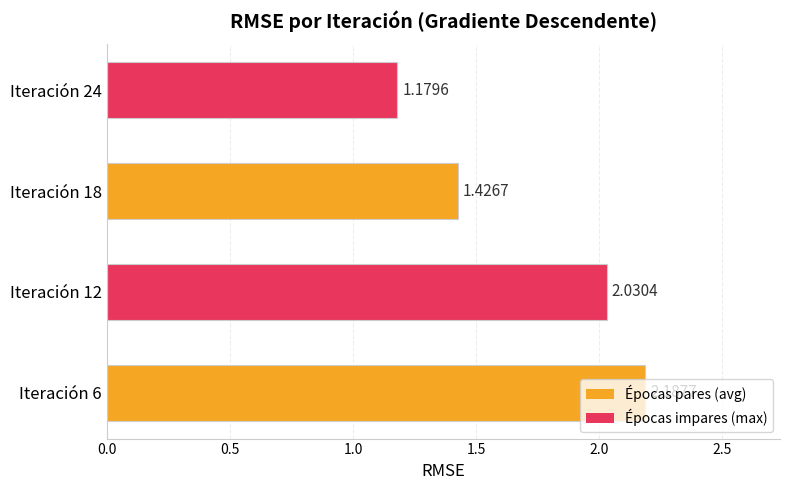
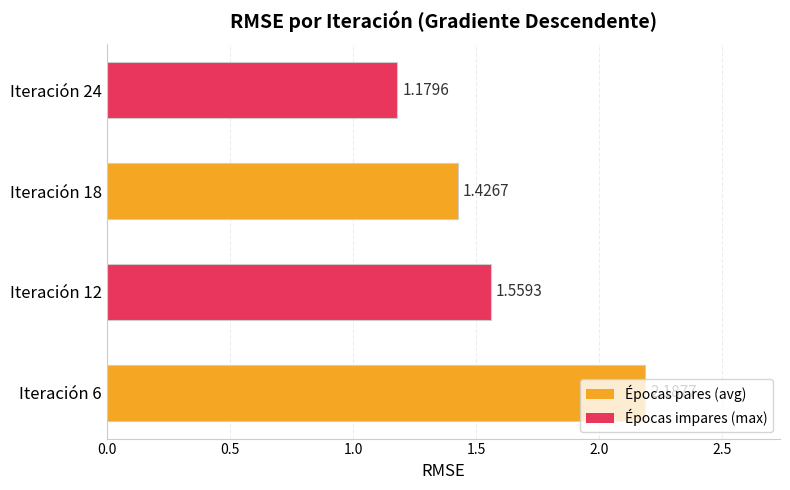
Iteración 12: 2.0304 -> 1.5593
